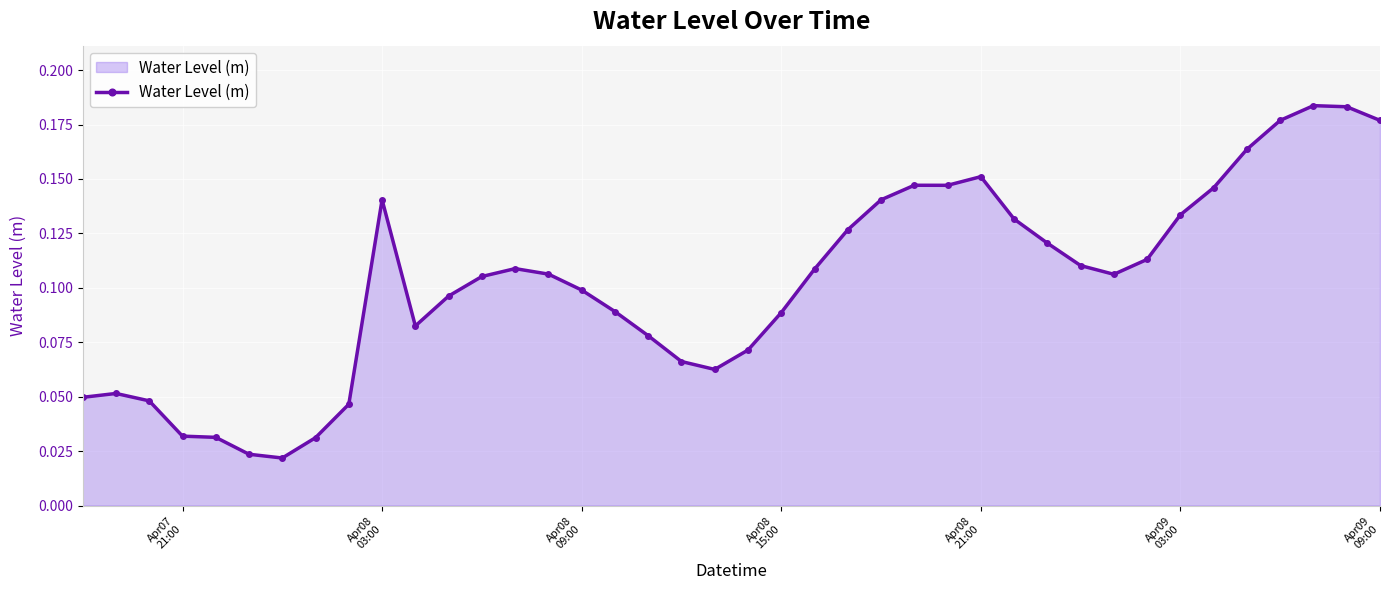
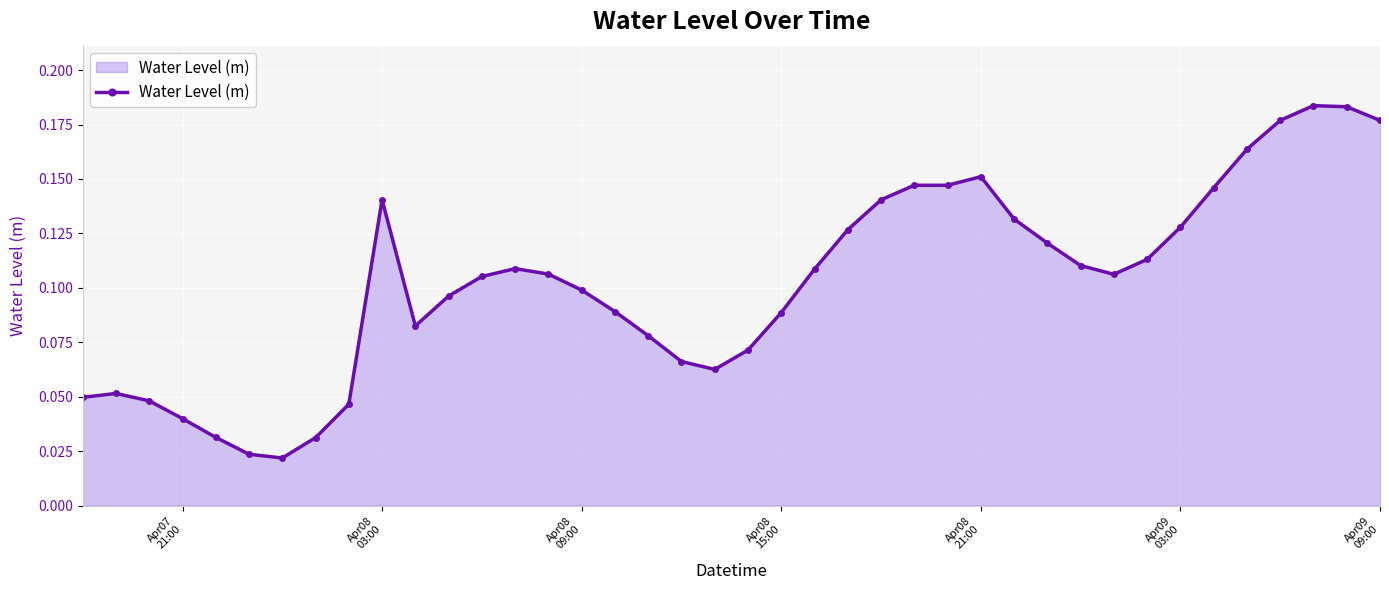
Apr07 21:00: 0.032 -> 0.040
Apr09 03:00: 0.134 -> 0.128
